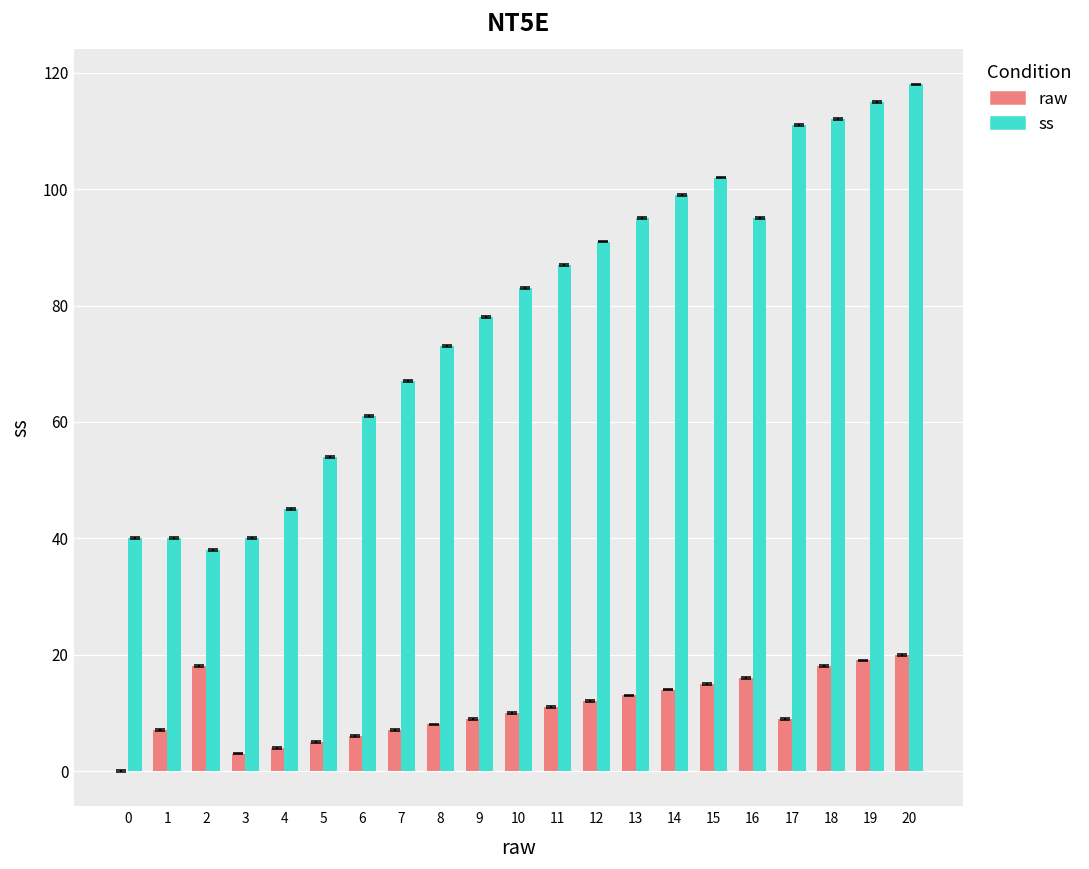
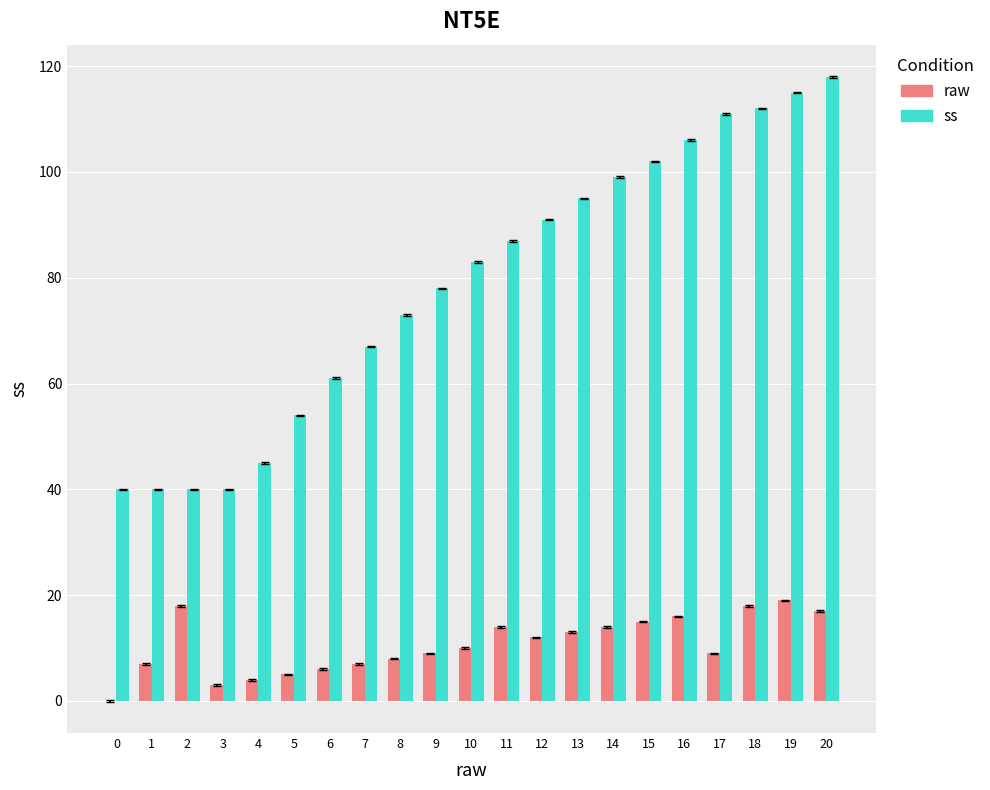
ss, 2: 38 -> 40
raw, 11: 11 -> 14
ss, 16: 95 -> 106
raw, 20: 20 -> 17
